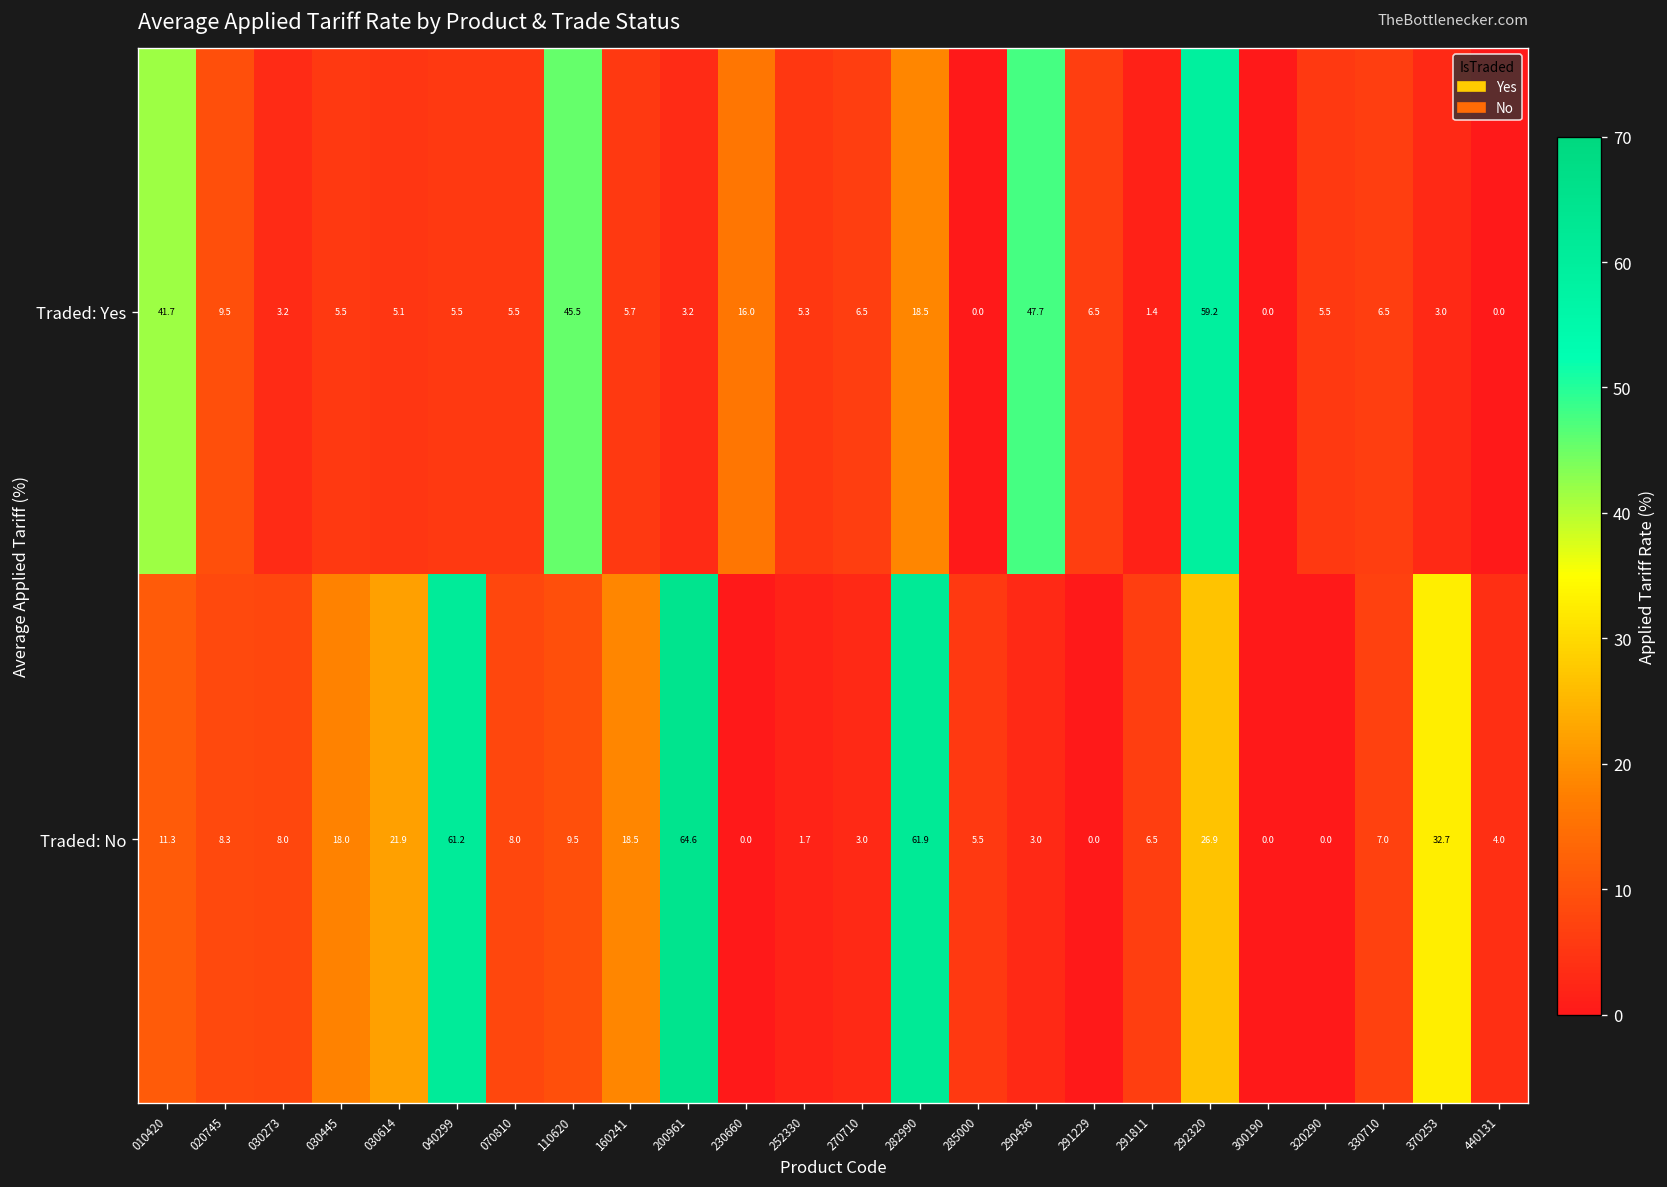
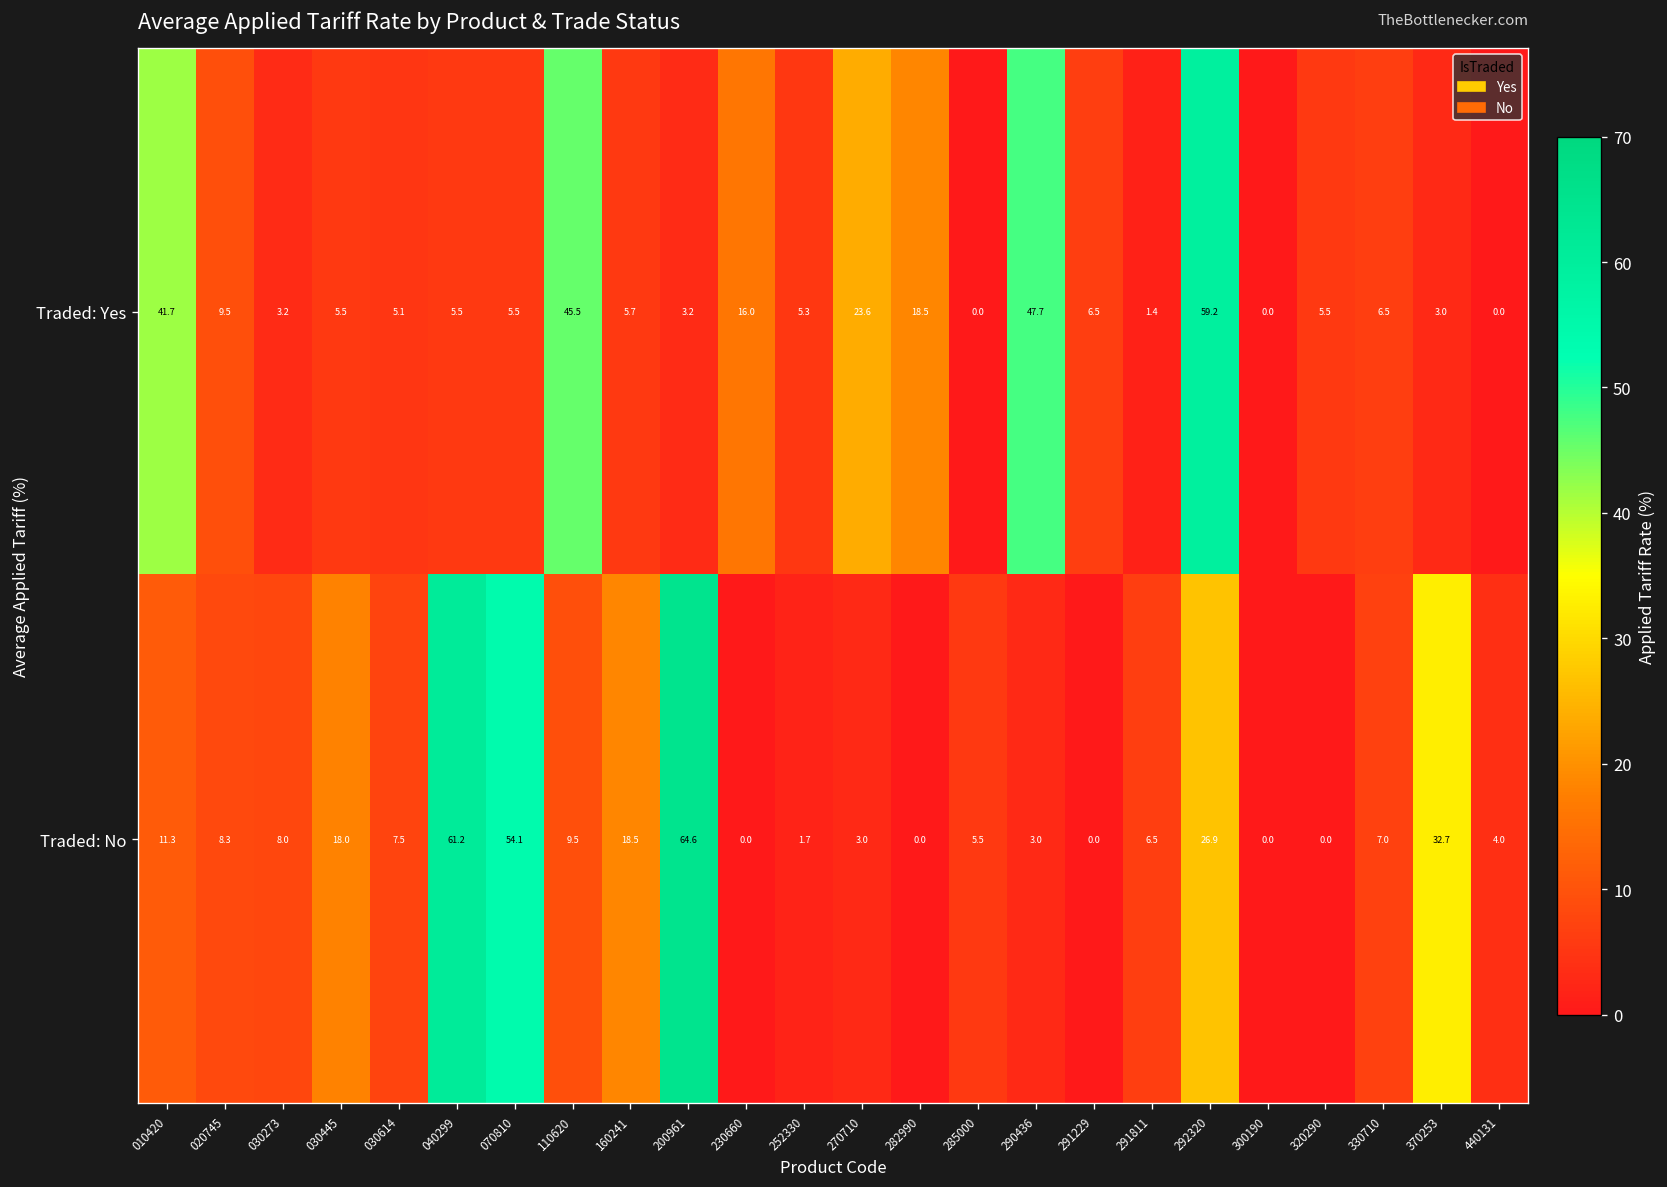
Traded: Yes, 270710: 6.5 -> 23.6
Traded: No, 030614: 21.9 -> 7.5
Traded: No, 070810: 8.0 -> 54.1
Traded: No, 282990: 61.9 -> 0.0
